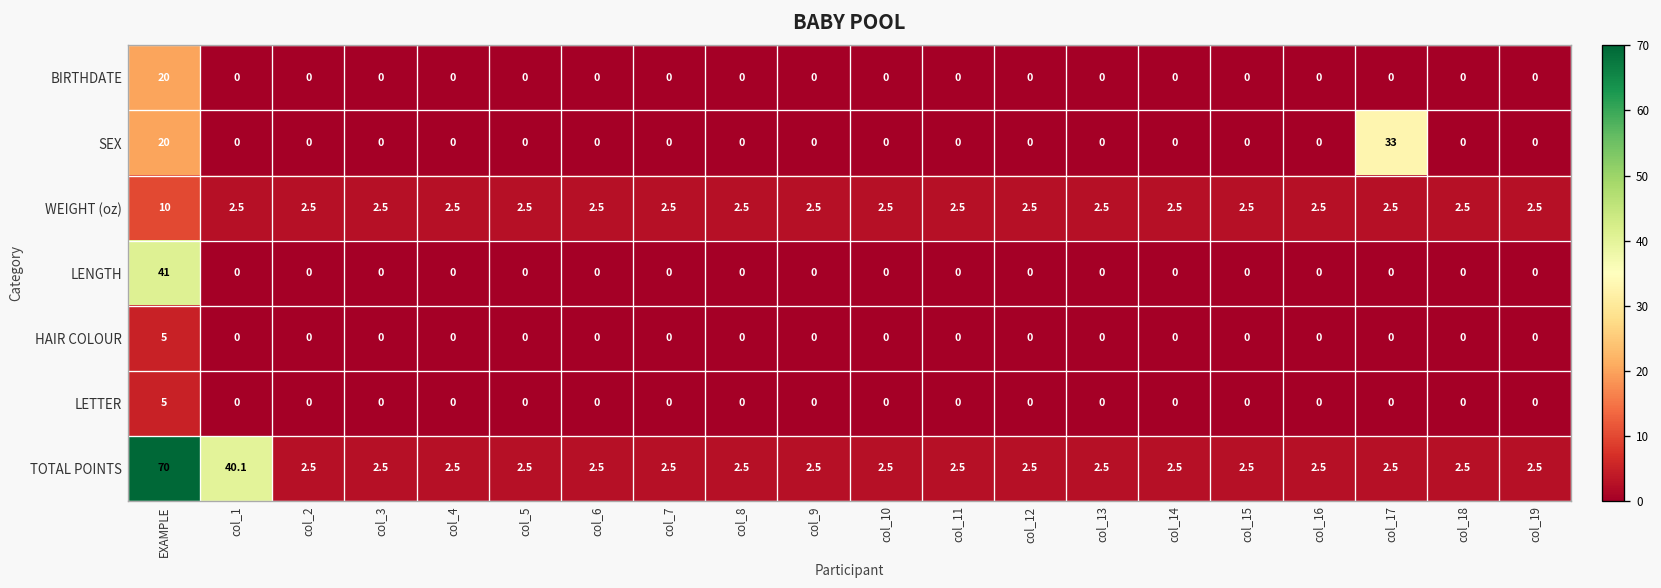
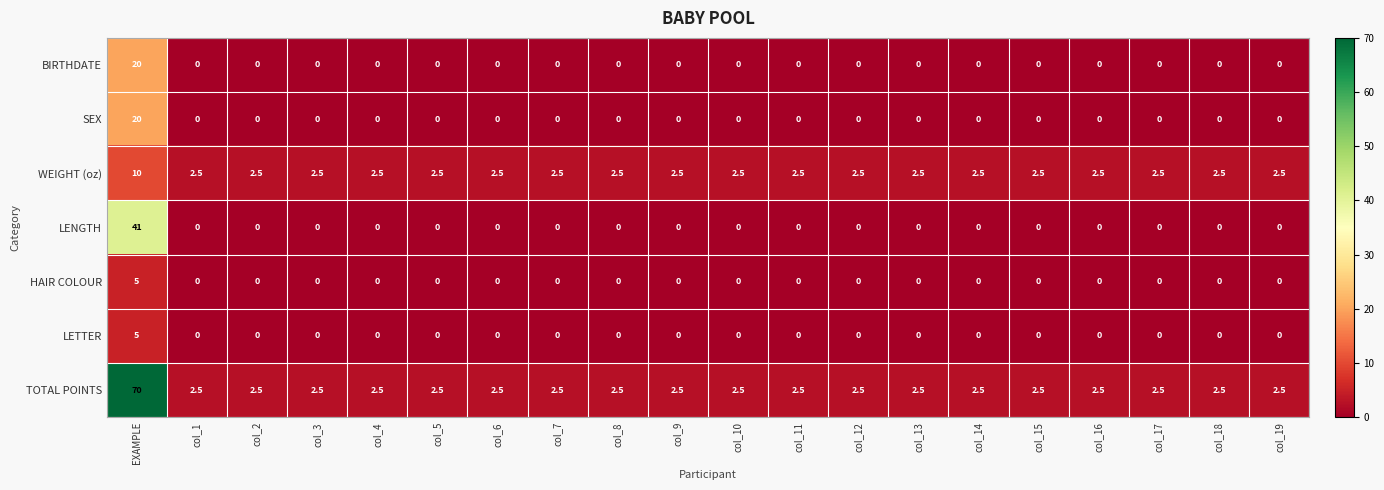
SEX, col_17: 33 -> 0
TOTAL POINTS, col_1: 40.1 -> 2.5
